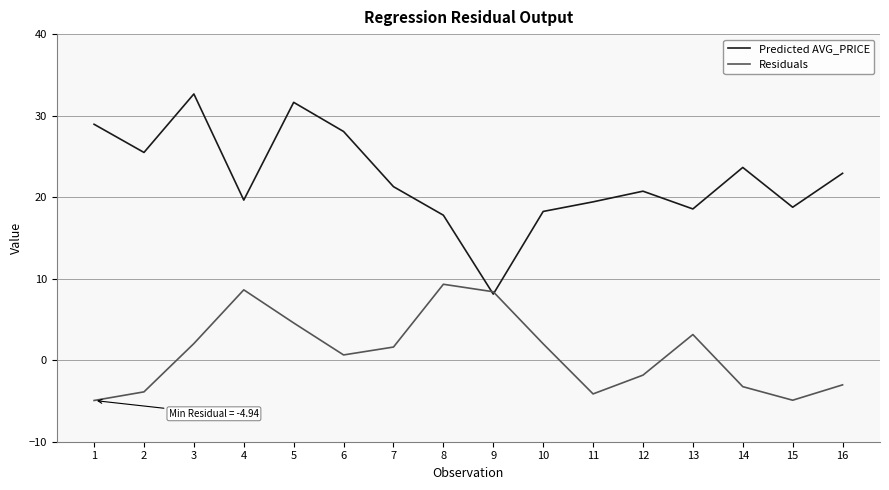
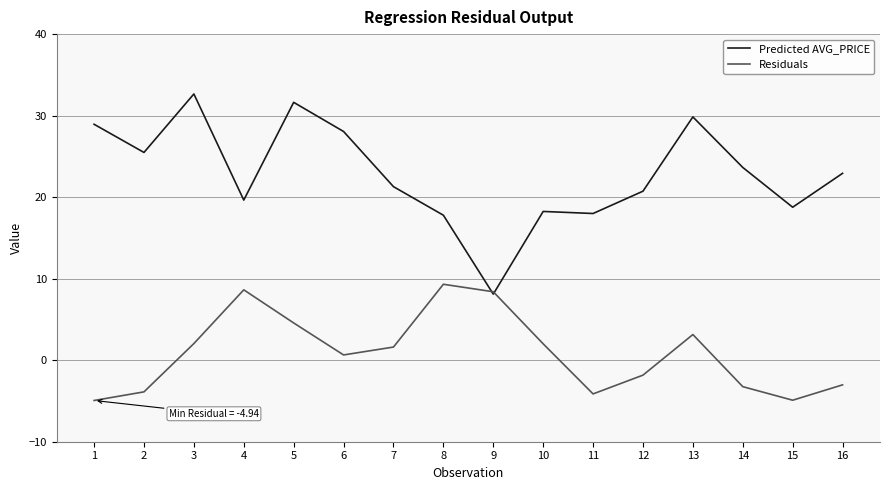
Predicted AVG_PRICE, 11: 19 -> 18
Predicted AVG_PRICE, 13: 19 -> 30
